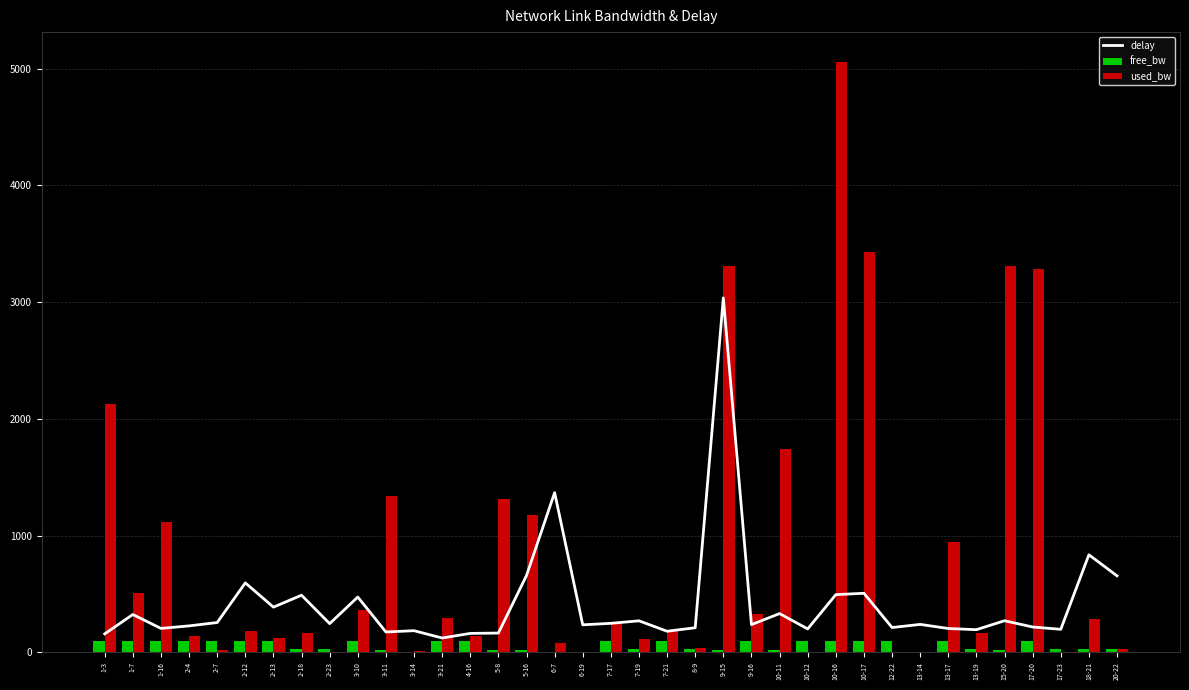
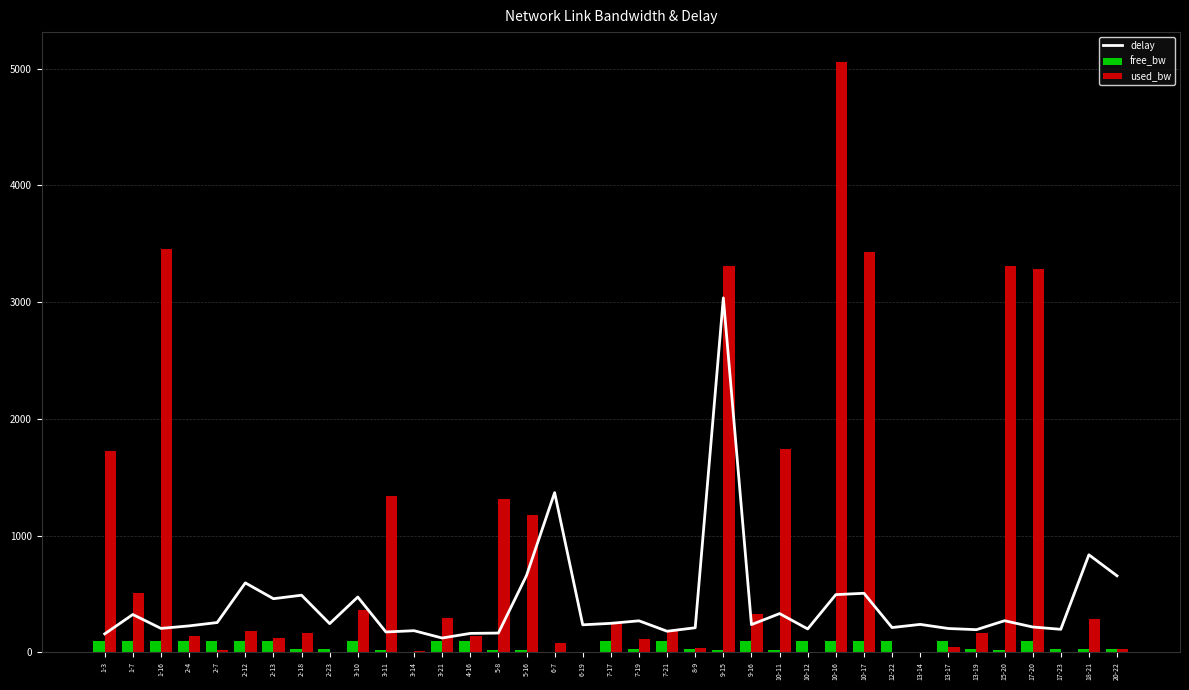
used_bw, 1-3: 2130 -> 1720
used_bw, 1-16: 1110 -> 3460
delay, 2-13: 390 -> 460
used_bw, 13-17: 940 -> 50
